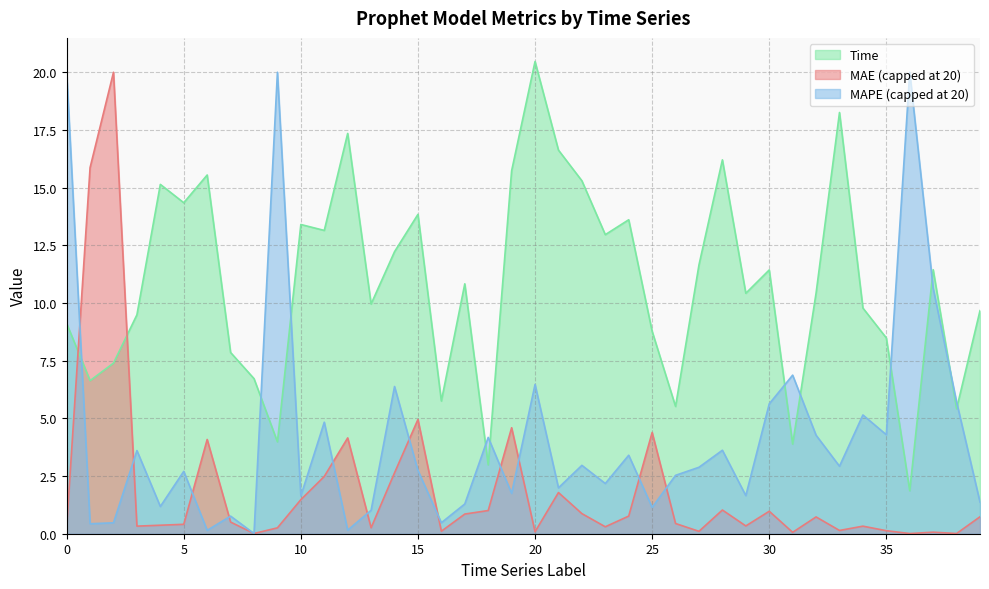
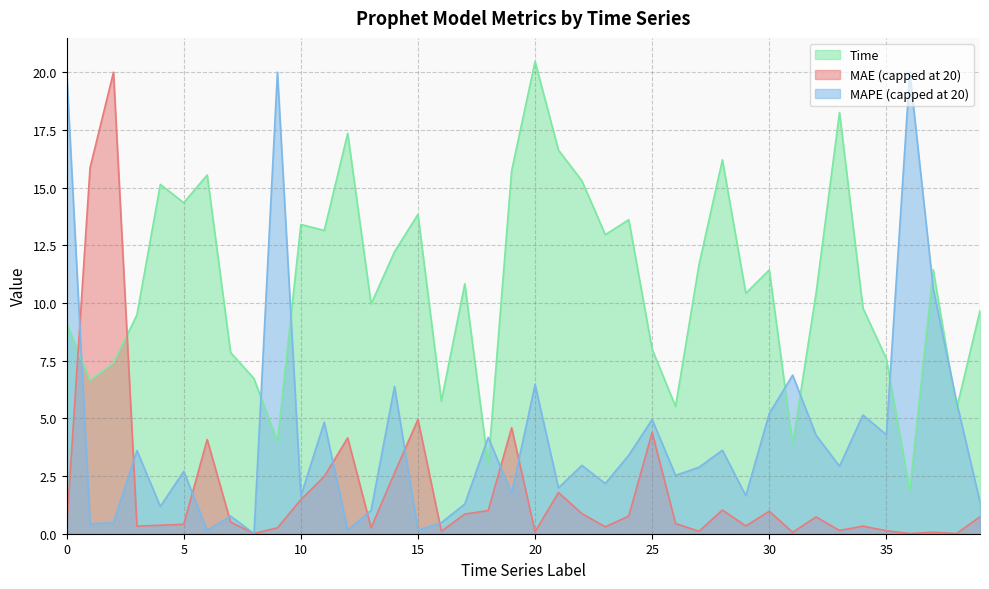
MAPE (capped at 20), 15: 2.7 -> 0.1
Time, 25: 8.8 -> 8.0
MAPE (capped at 20), 25: 1.1 -> 5.0
MAPE (capped at 20), 30: 5.6 -> 5.2
Time, 35: 8.5 -> 7.6
